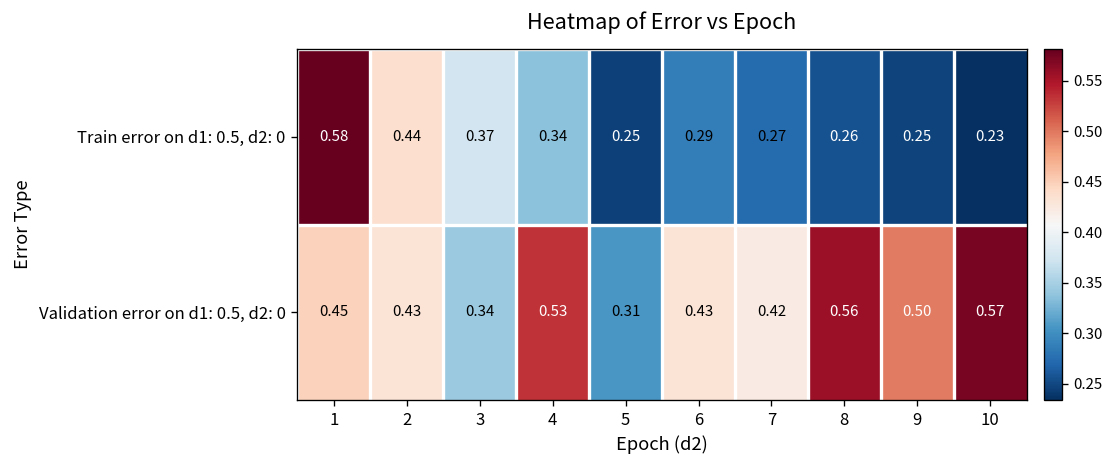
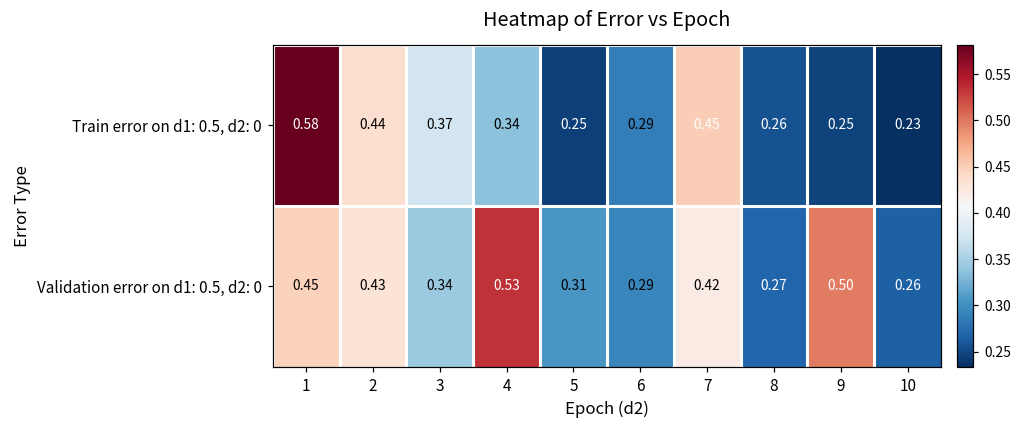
Train error on d1: 0.5, d2: 0, 7: 0.27 -> 0.45
Validation error on d1: 0.5, d2: 0, 6: 0.43 -> 0.29
Validation error on d1: 0.5, d2: 0, 8: 0.56 -> 0.27
Validation error on d1: 0.5, d2: 0, 10: 0.57 -> 0.26
